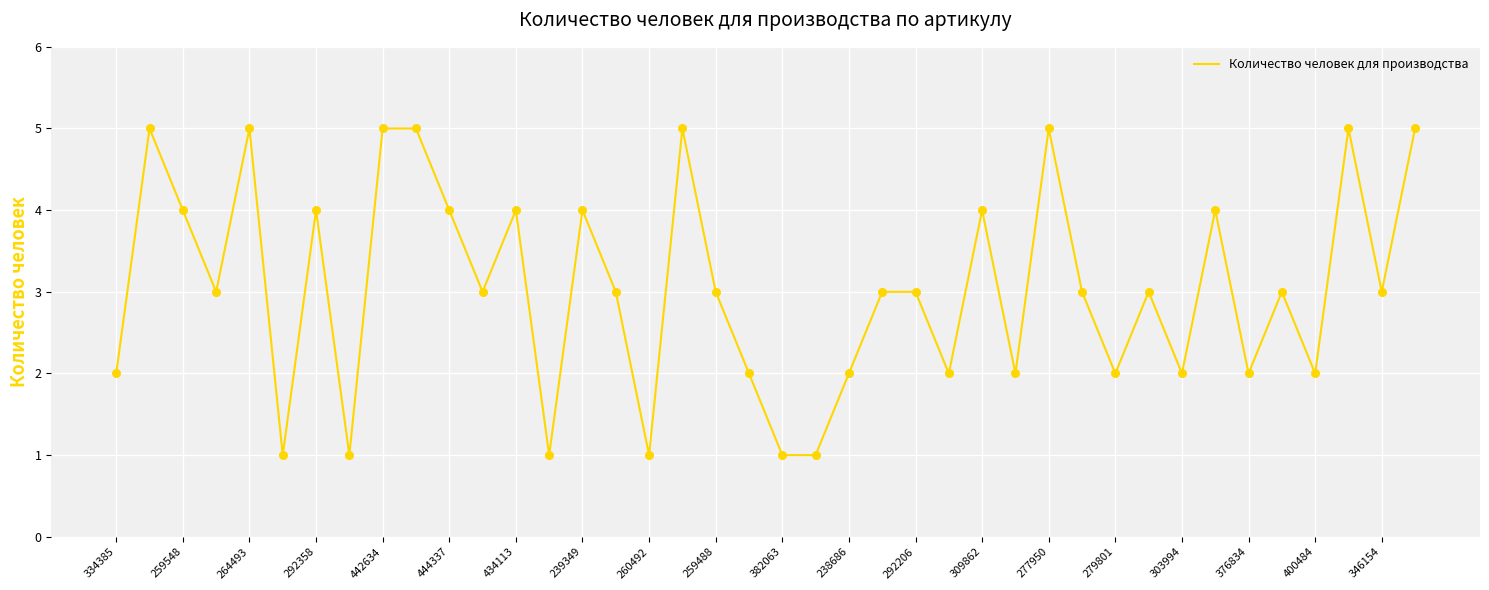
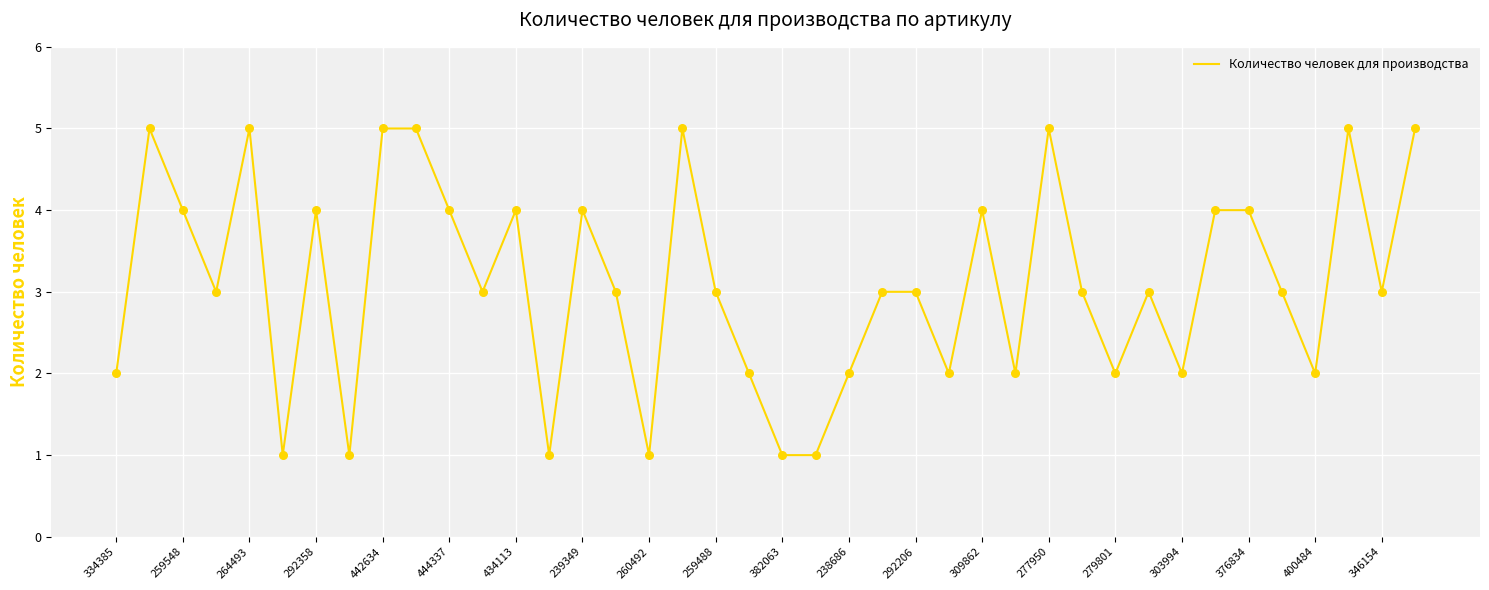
376834: 2 -> 4
